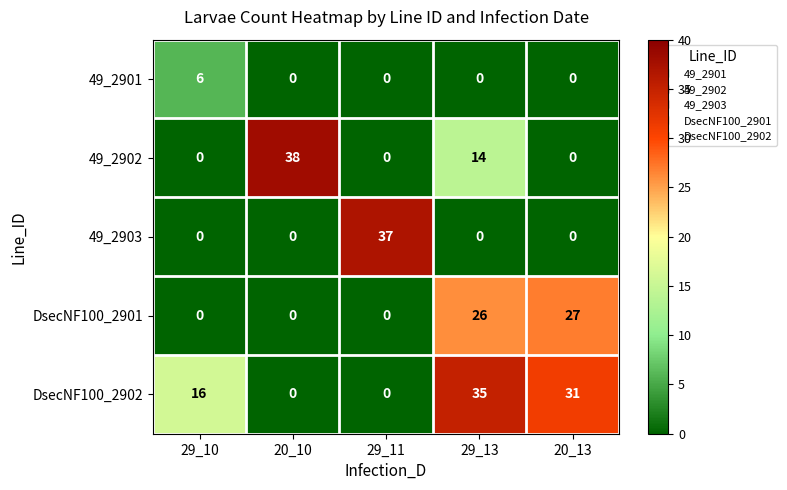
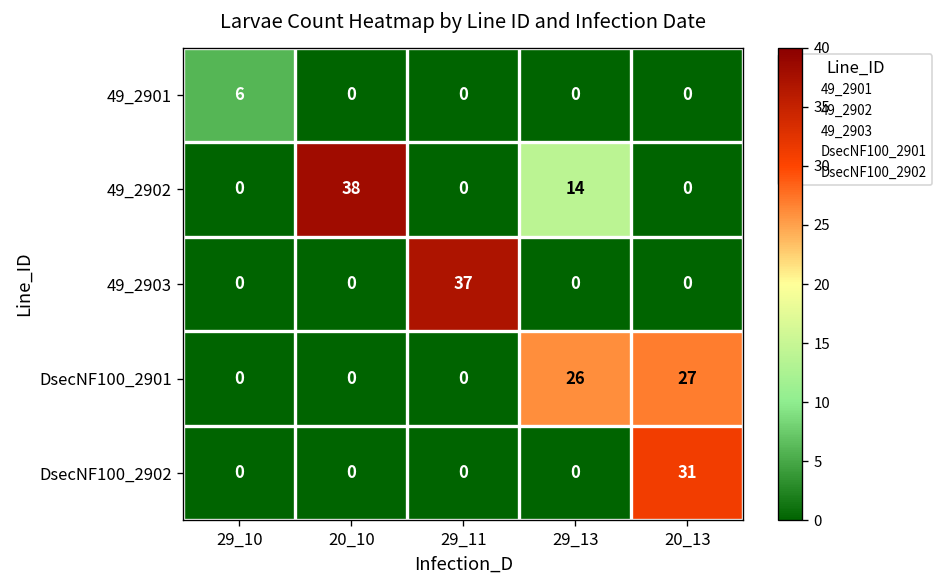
DsecNF100_2902, 29_10: 16 -> 0
DsecNF100_2902, 29_13: 35 -> 0
